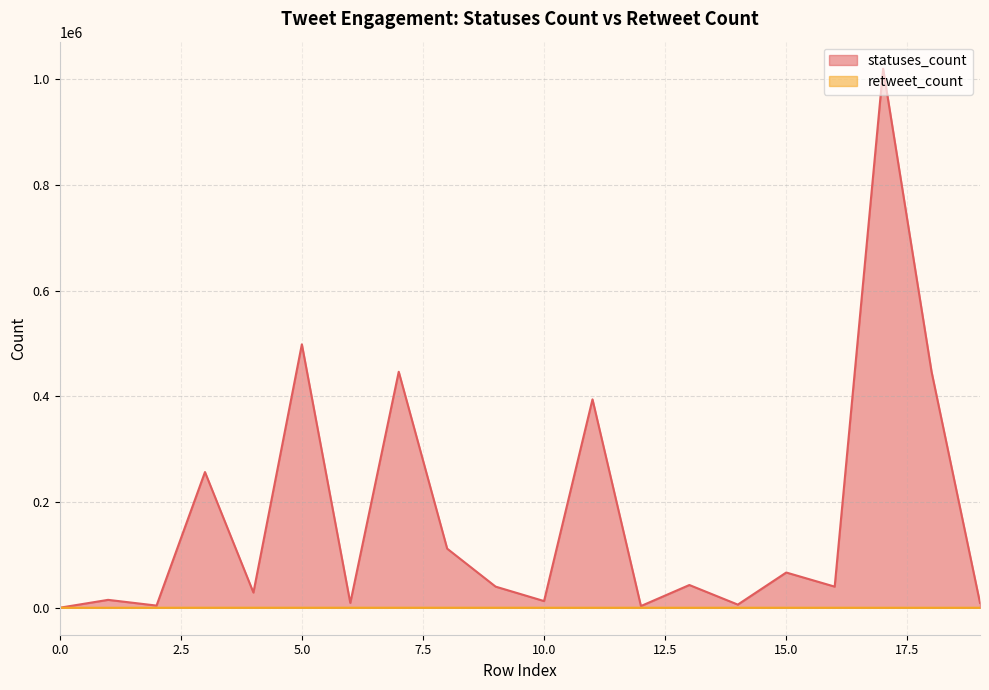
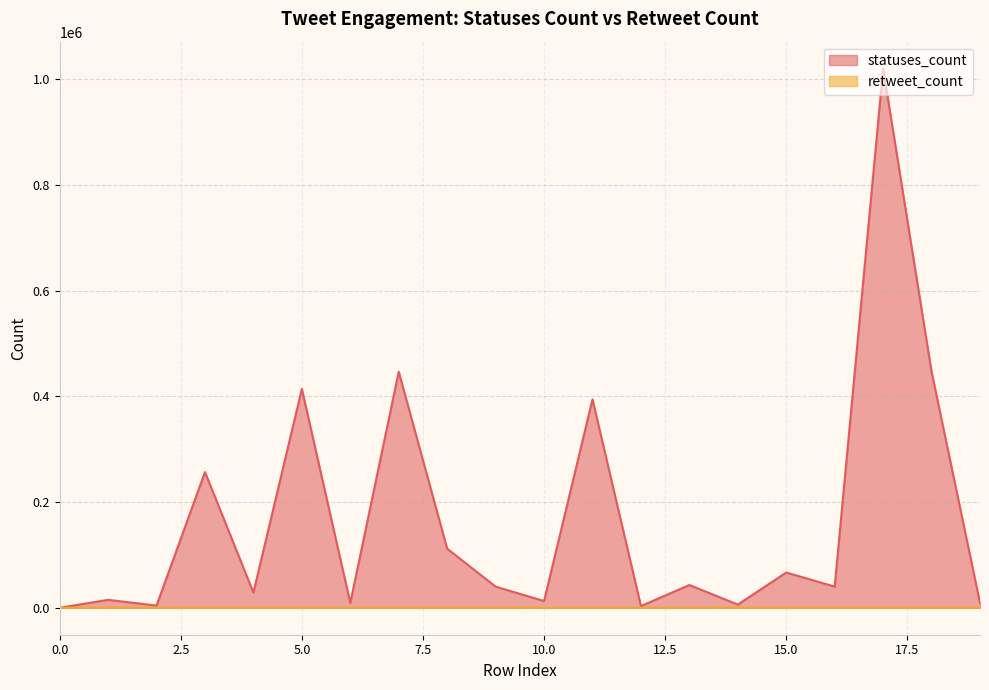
statuses_count, 5.0: 500000 -> 410000
